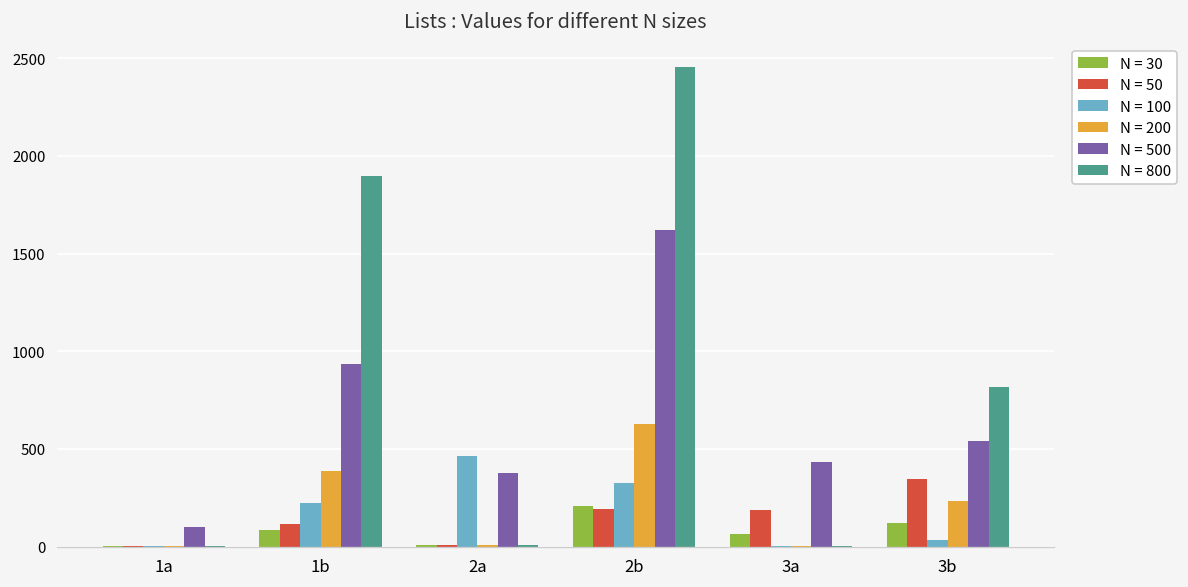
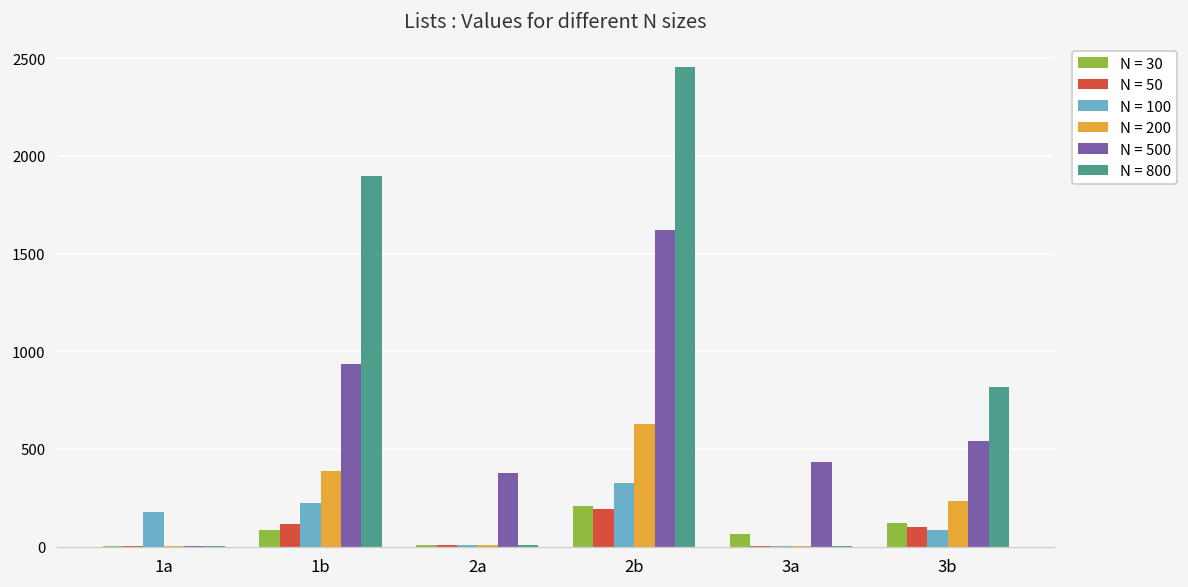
N = 100, 1a: 10 -> 180
N = 500, 1a: 100 -> 10
N = 100, 2a: 460 -> 10
N = 50, 3a: 190 -> 0
N = 50, 3b: 350 -> 100
N = 100, 3b: 30 -> 80
